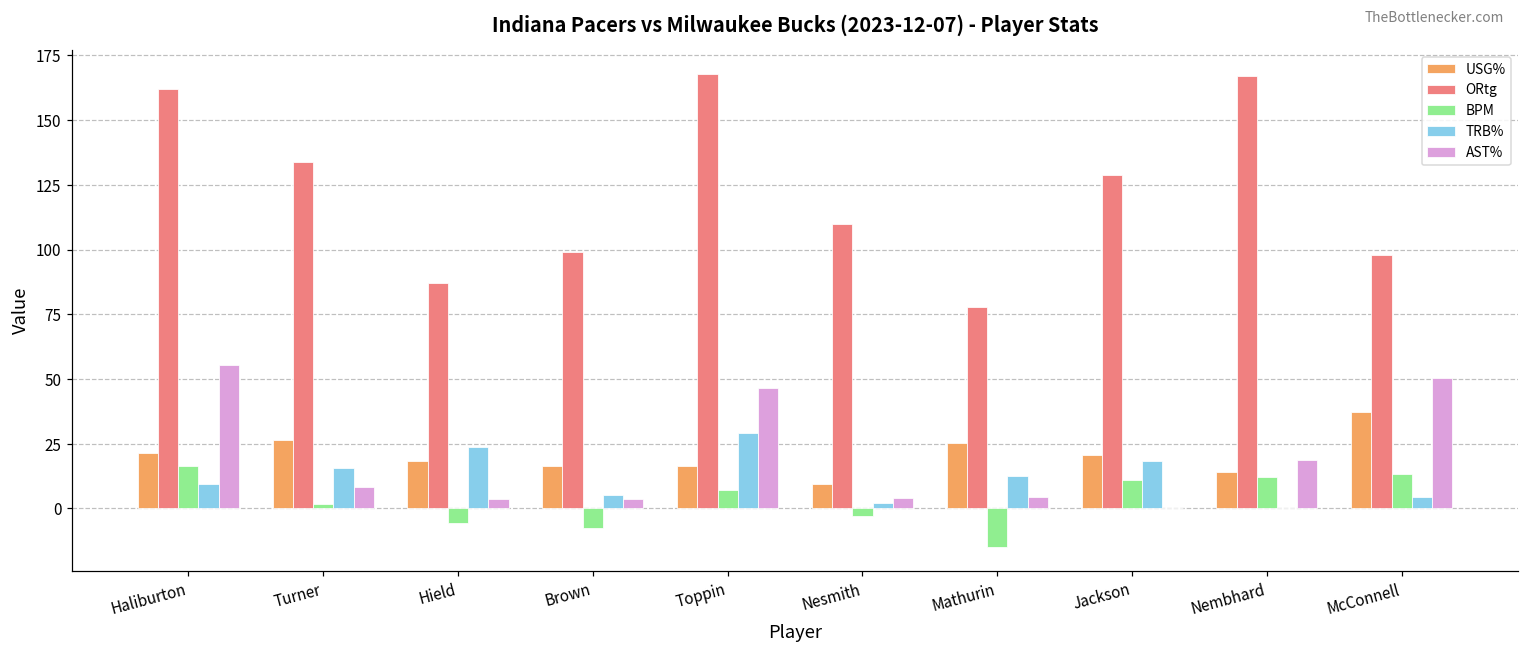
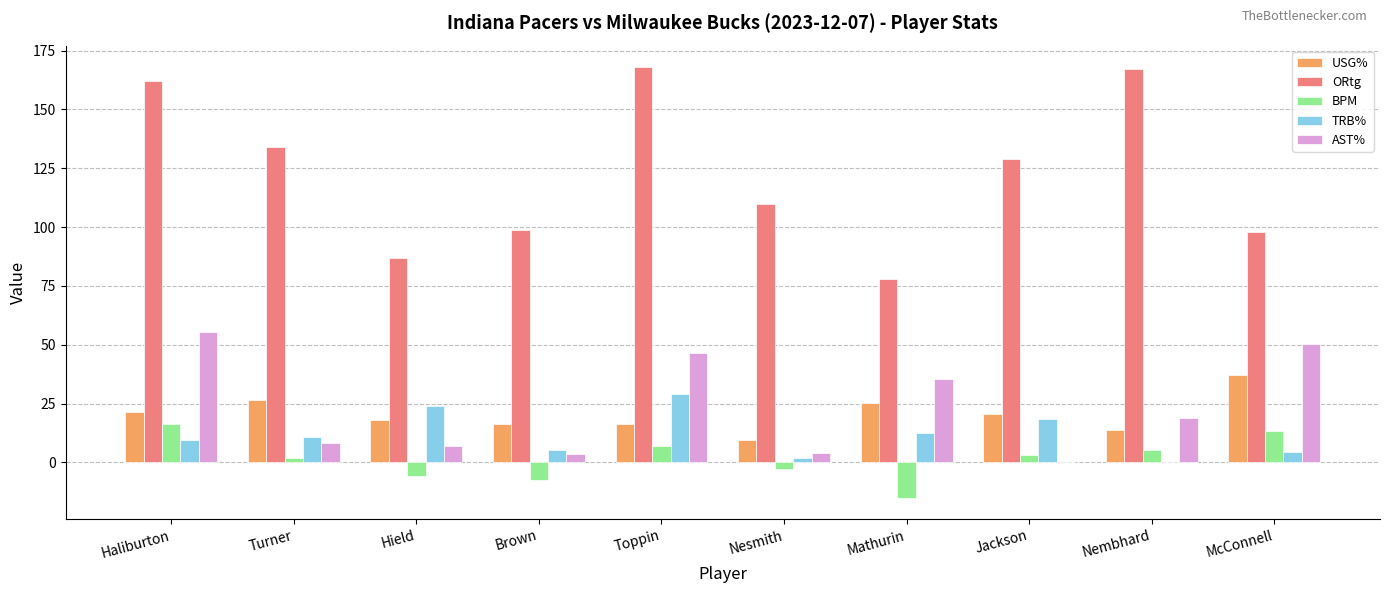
TRB%, Turner: 16 -> 11
AST%, Hield: 4 -> 7
AST%, Mathurin: 5 -> 35
BPM, Jackson: 11 -> 3
BPM, Nembhard: 12 -> 5
